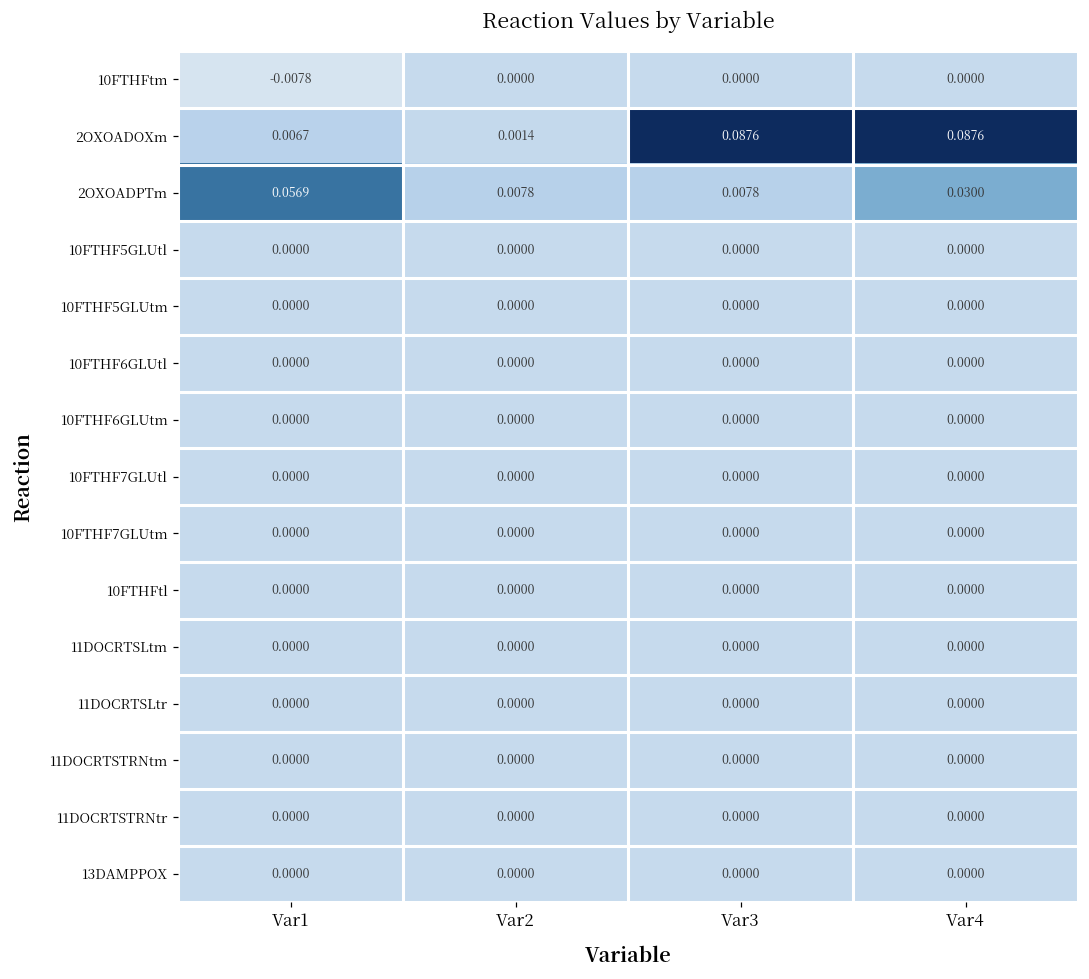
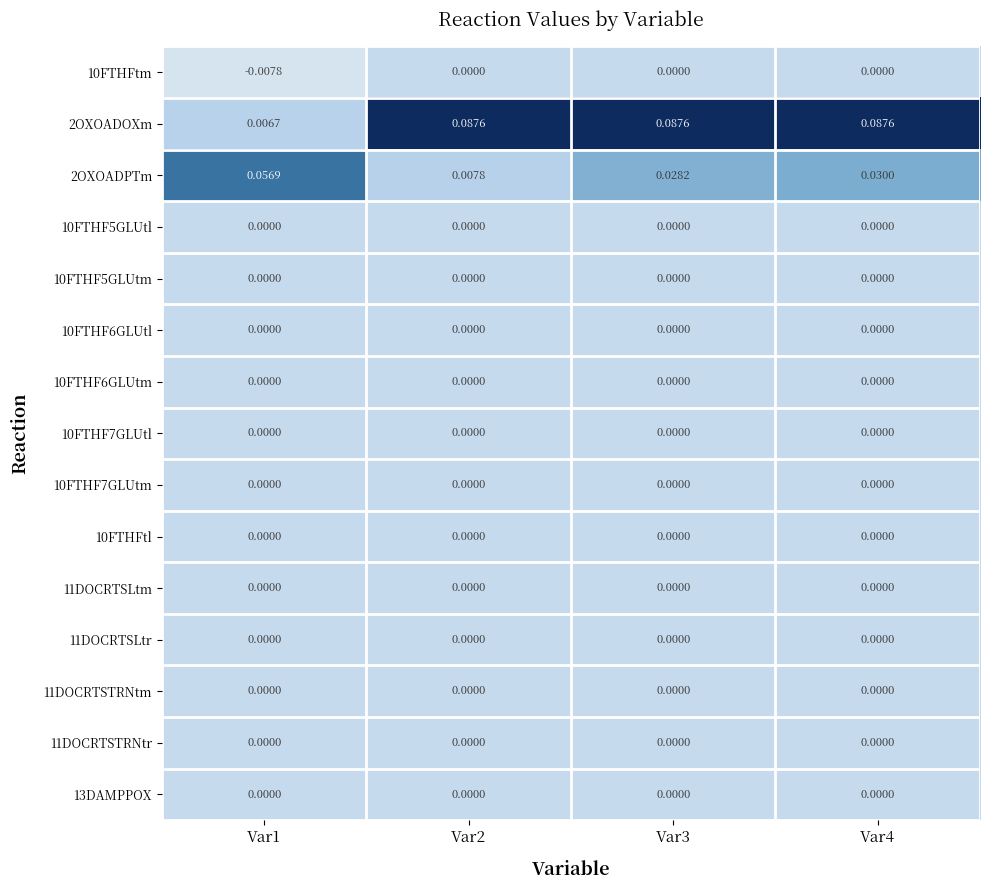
2OXOADOXm, Var2: 0.0014 -> 0.0876
2OXOADPTm, Var3: 0.0078 -> 0.0282
